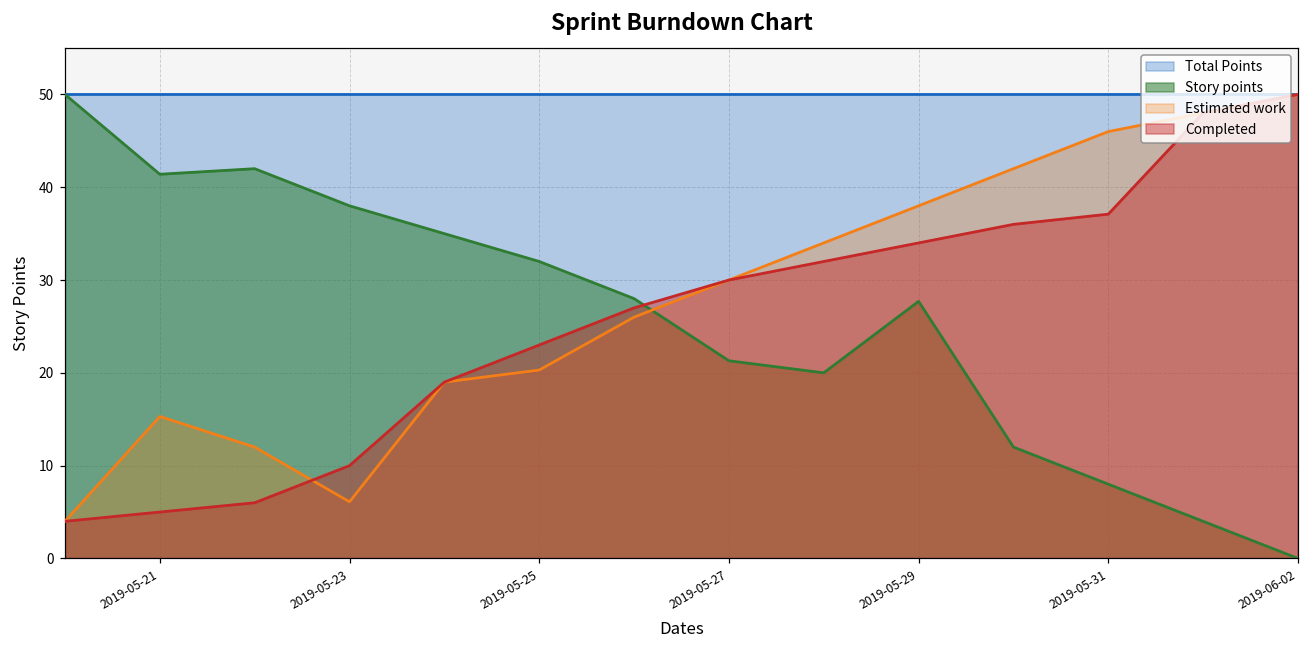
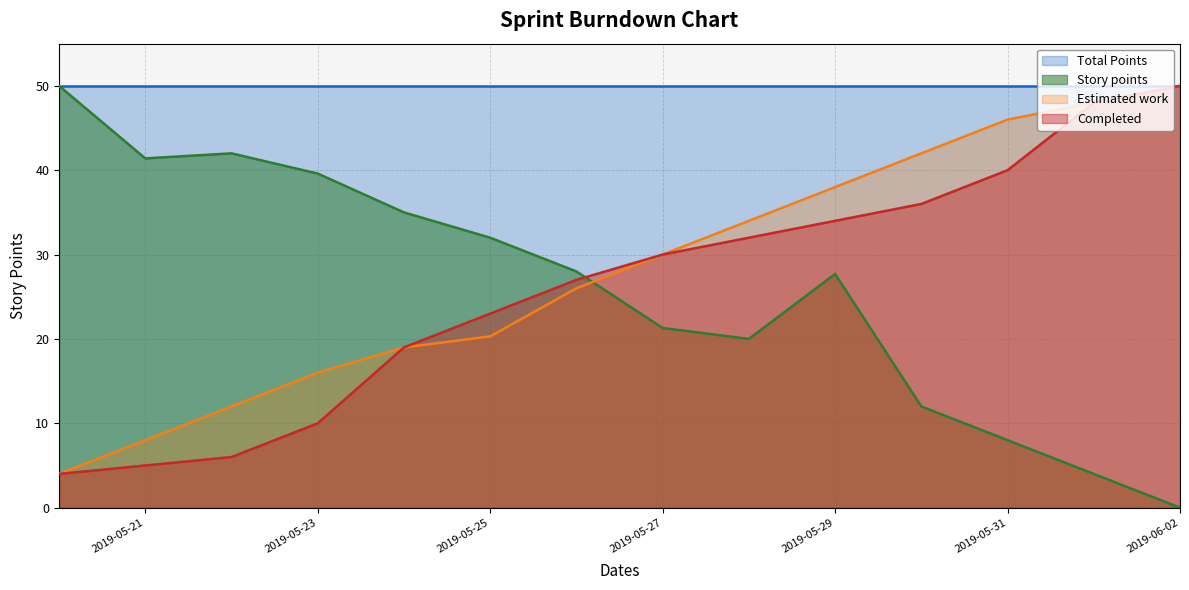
Estimated work, 2019-05-21: 15 -> 8
Story points, 2019-05-23: 38 -> 40
Estimated work, 2019-05-23: 6 -> 16
Completed, 2019-05-31: 37 -> 40
